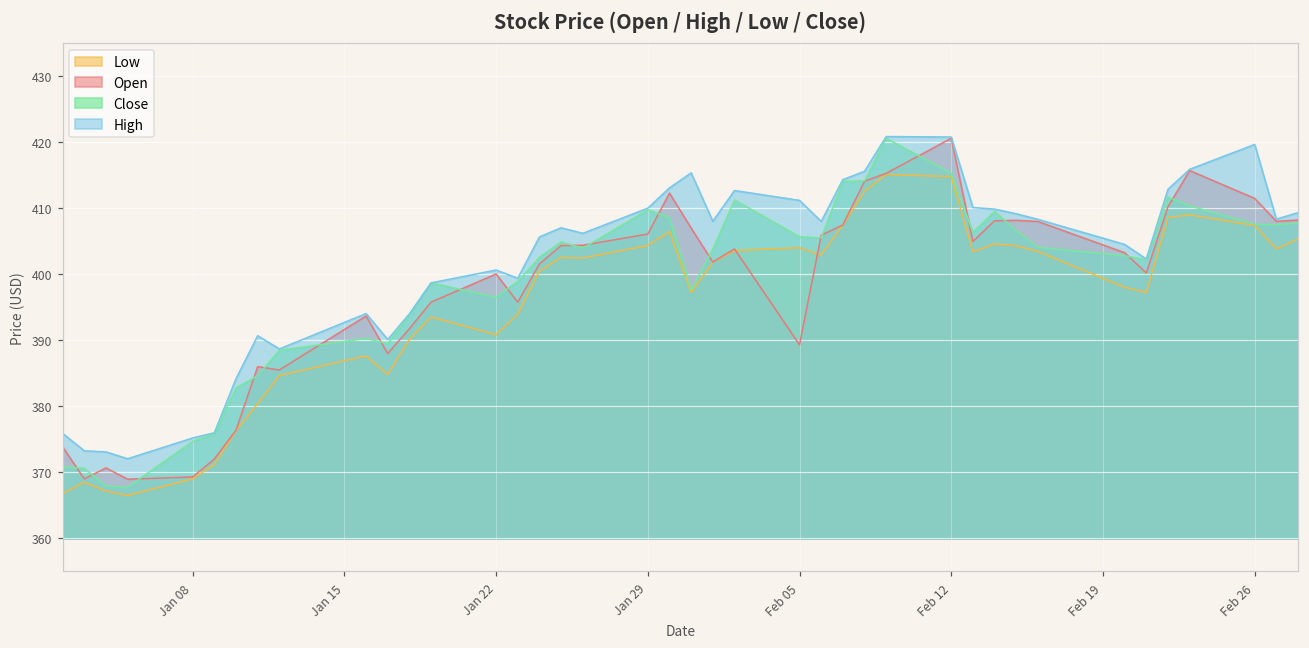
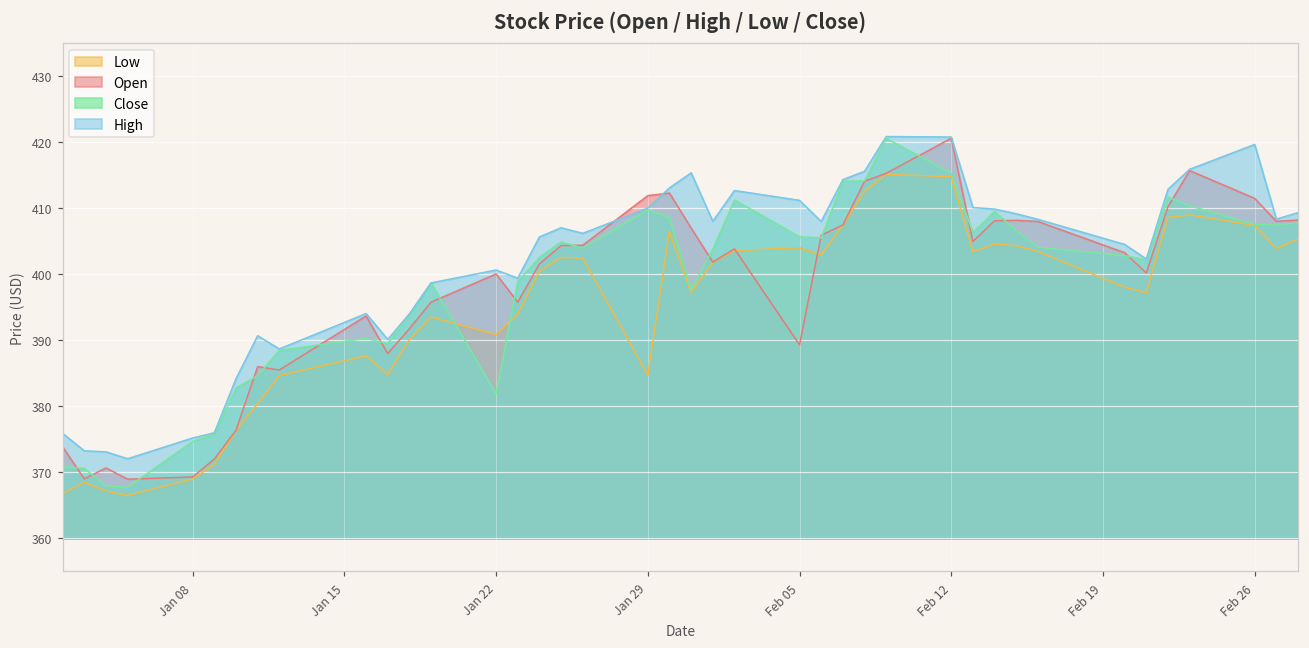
Close, Jan 22: 397 -> 382
Low, Jan 29: 404 -> 385
Open, Jan 29: 406 -> 412
